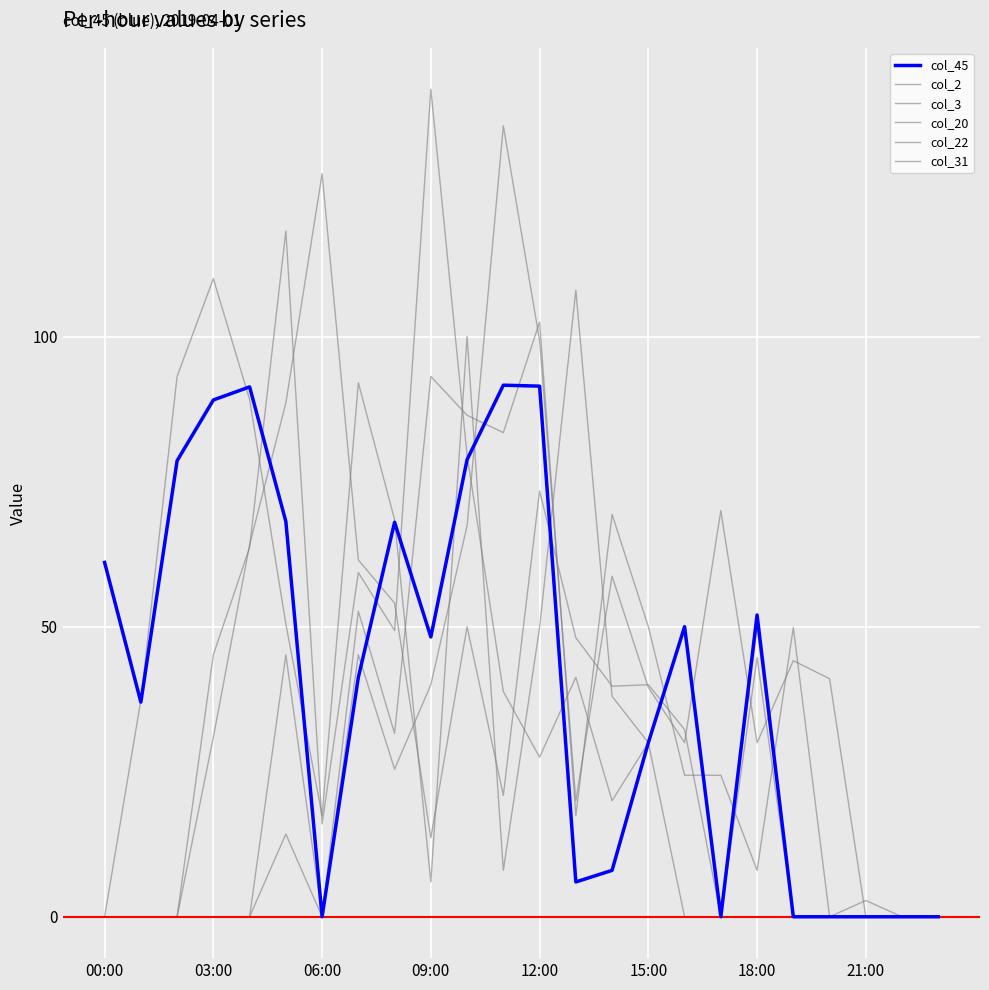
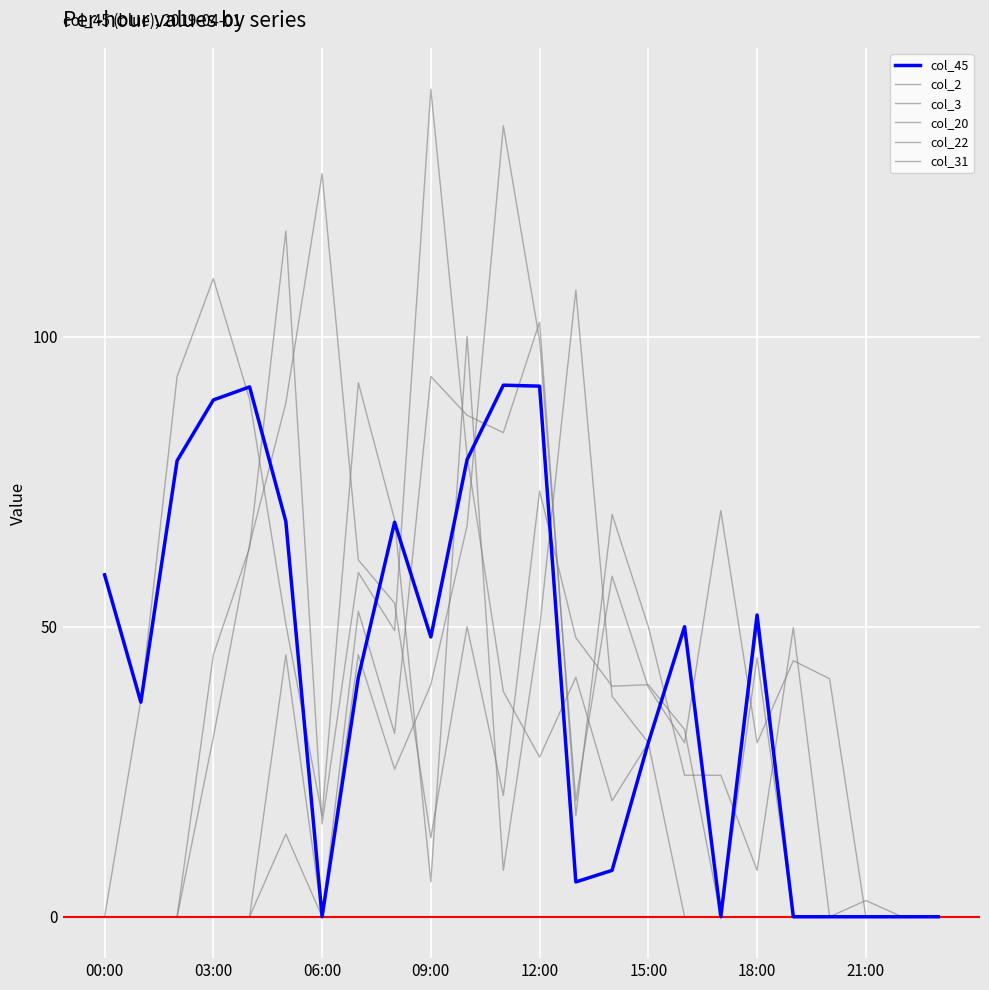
col_45, 00:00: 61 -> 59
